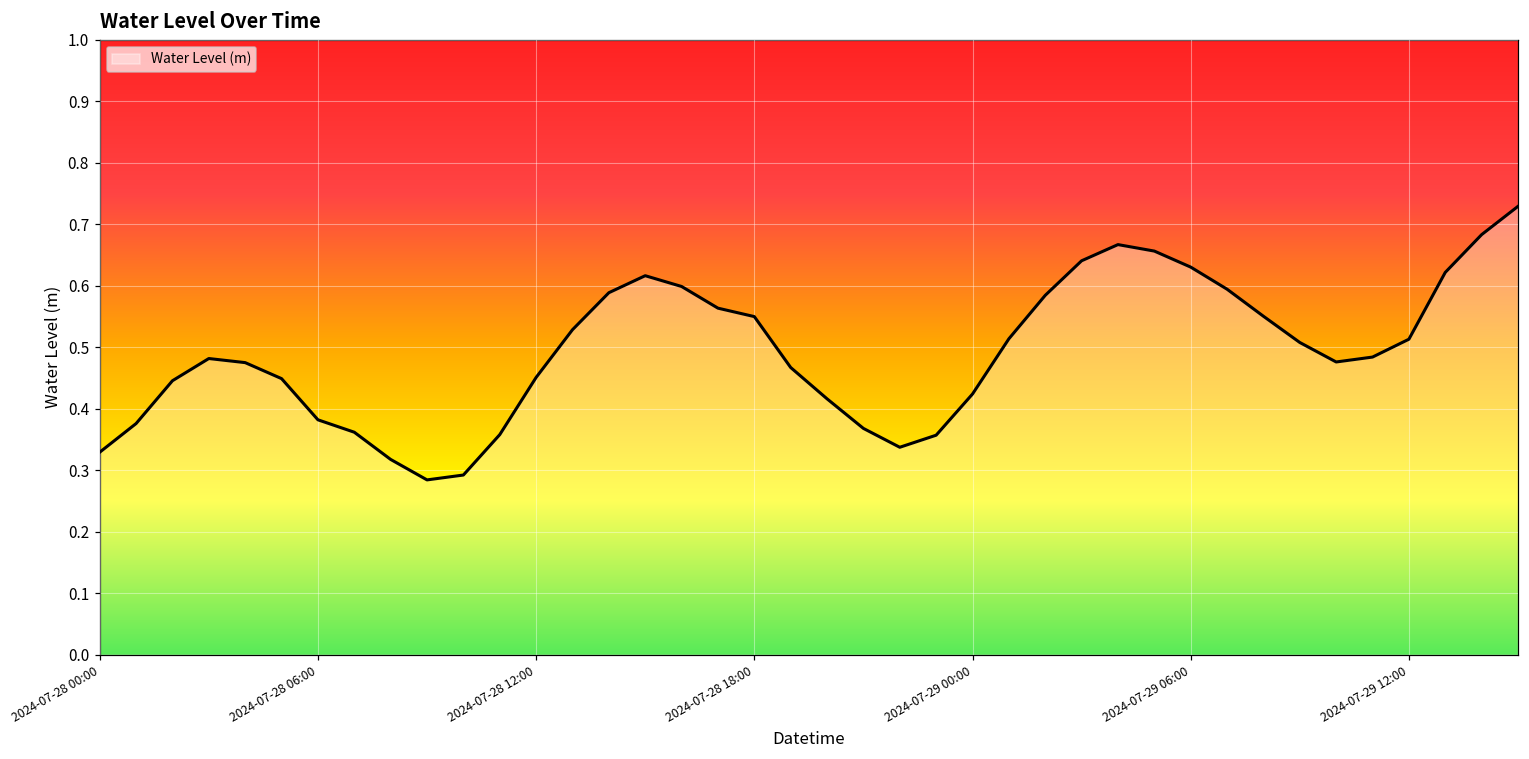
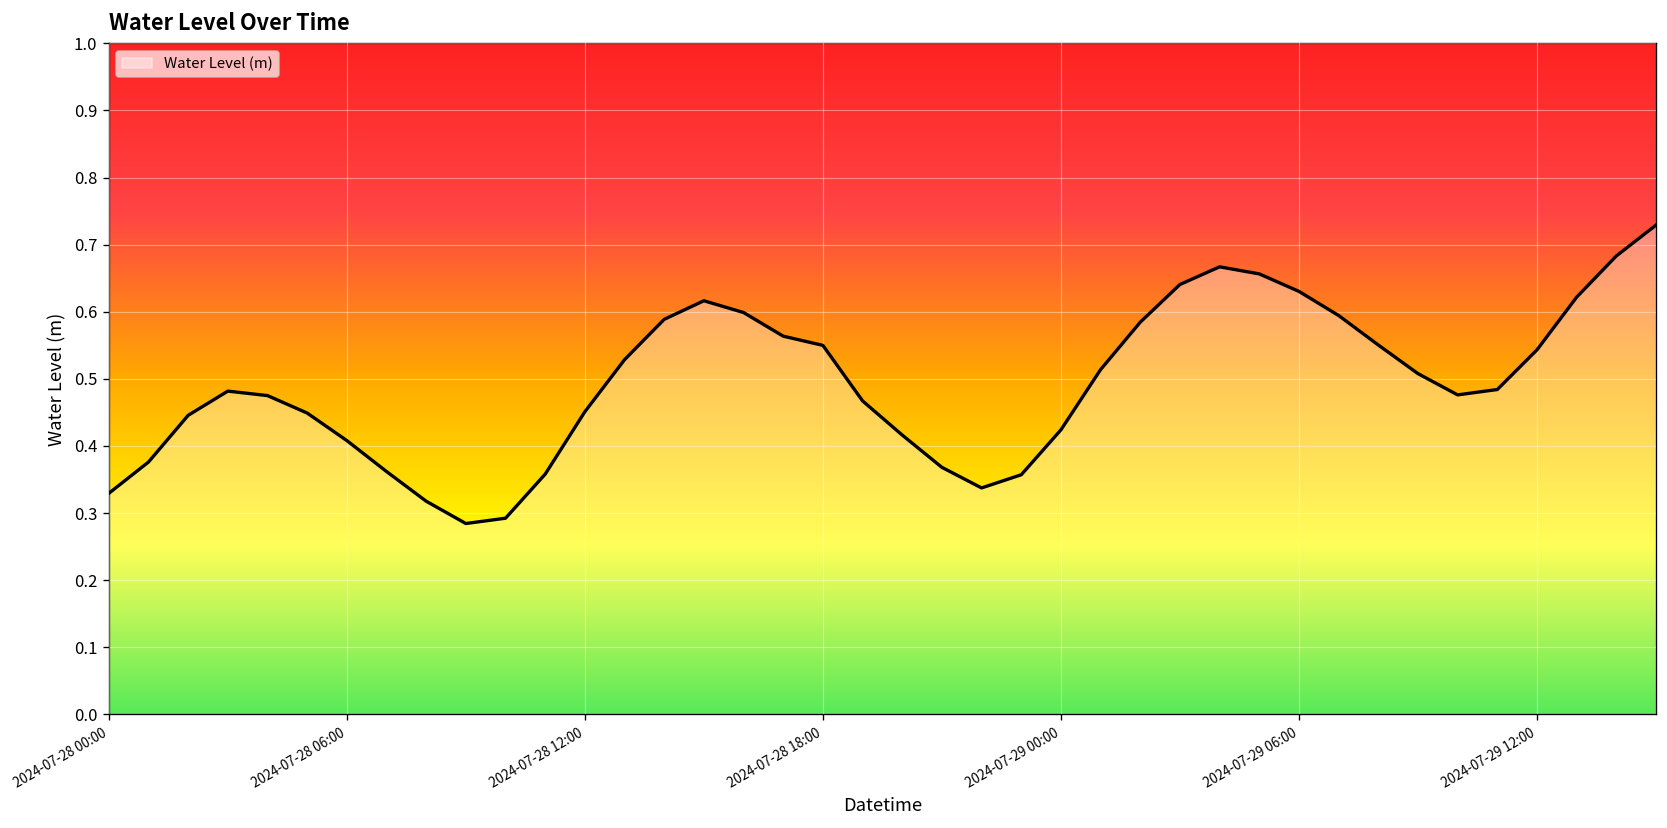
2024-07-28 06:00: 0.38 -> 0.41
2024-07-29 12:00: 0.51 -> 0.54
